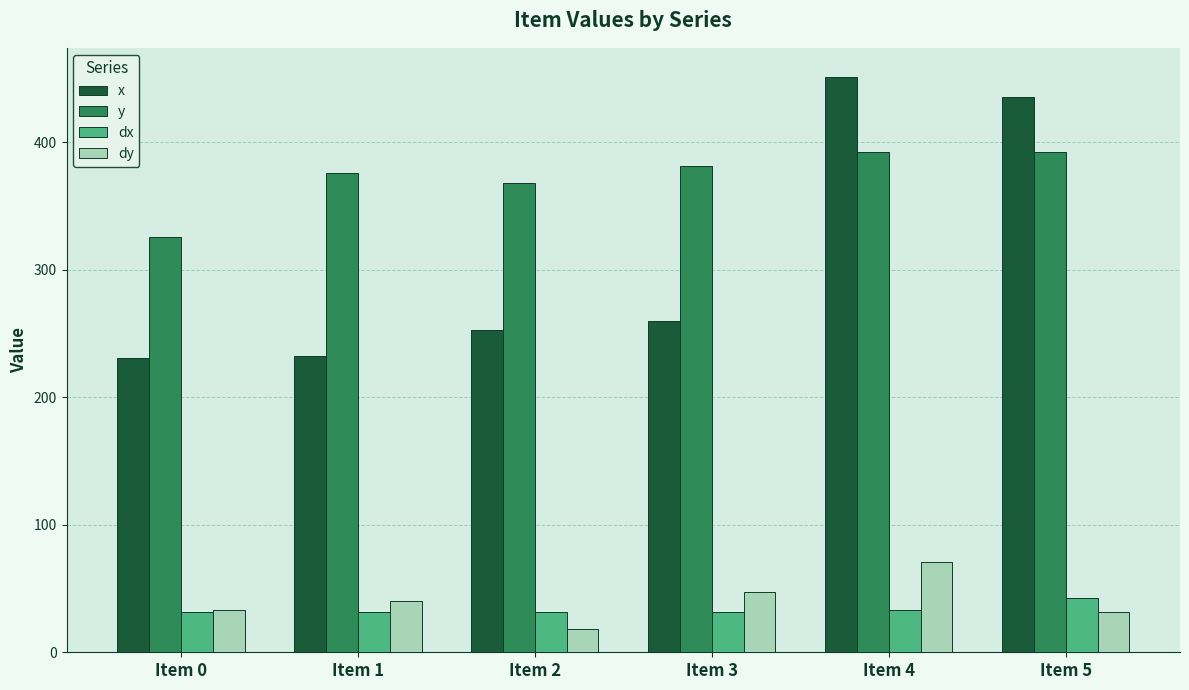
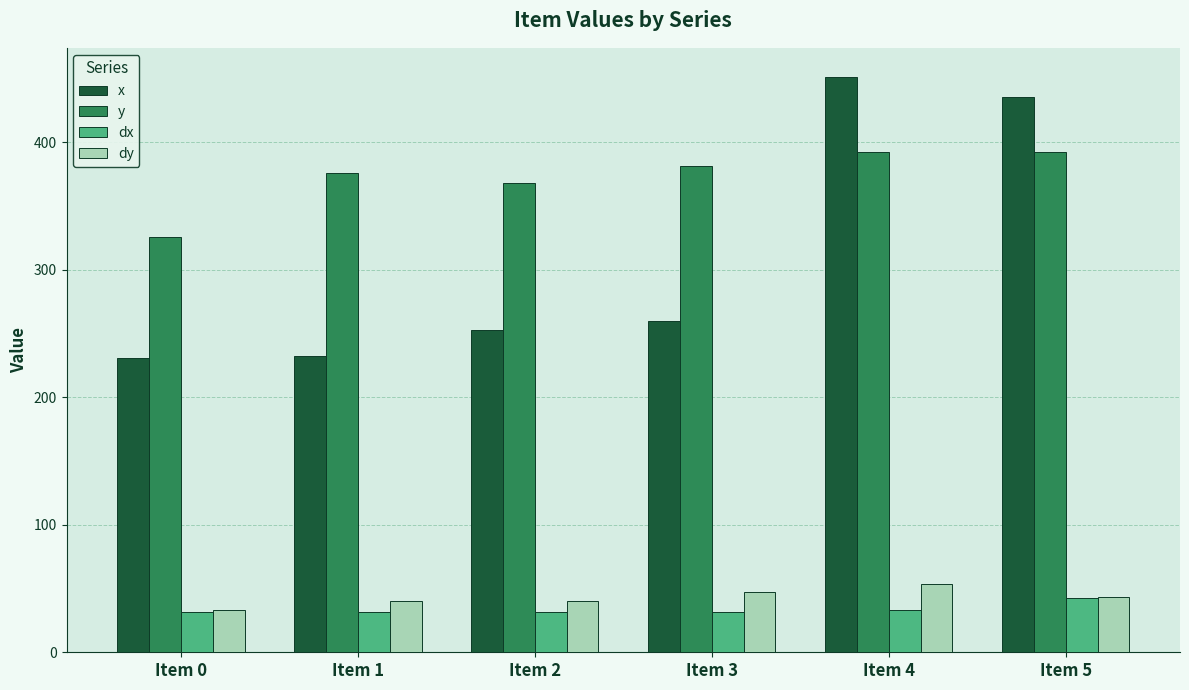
dy, Item 2: 18 -> 40
dy, Item 4: 71 -> 54
dy, Item 5: 32 -> 44
